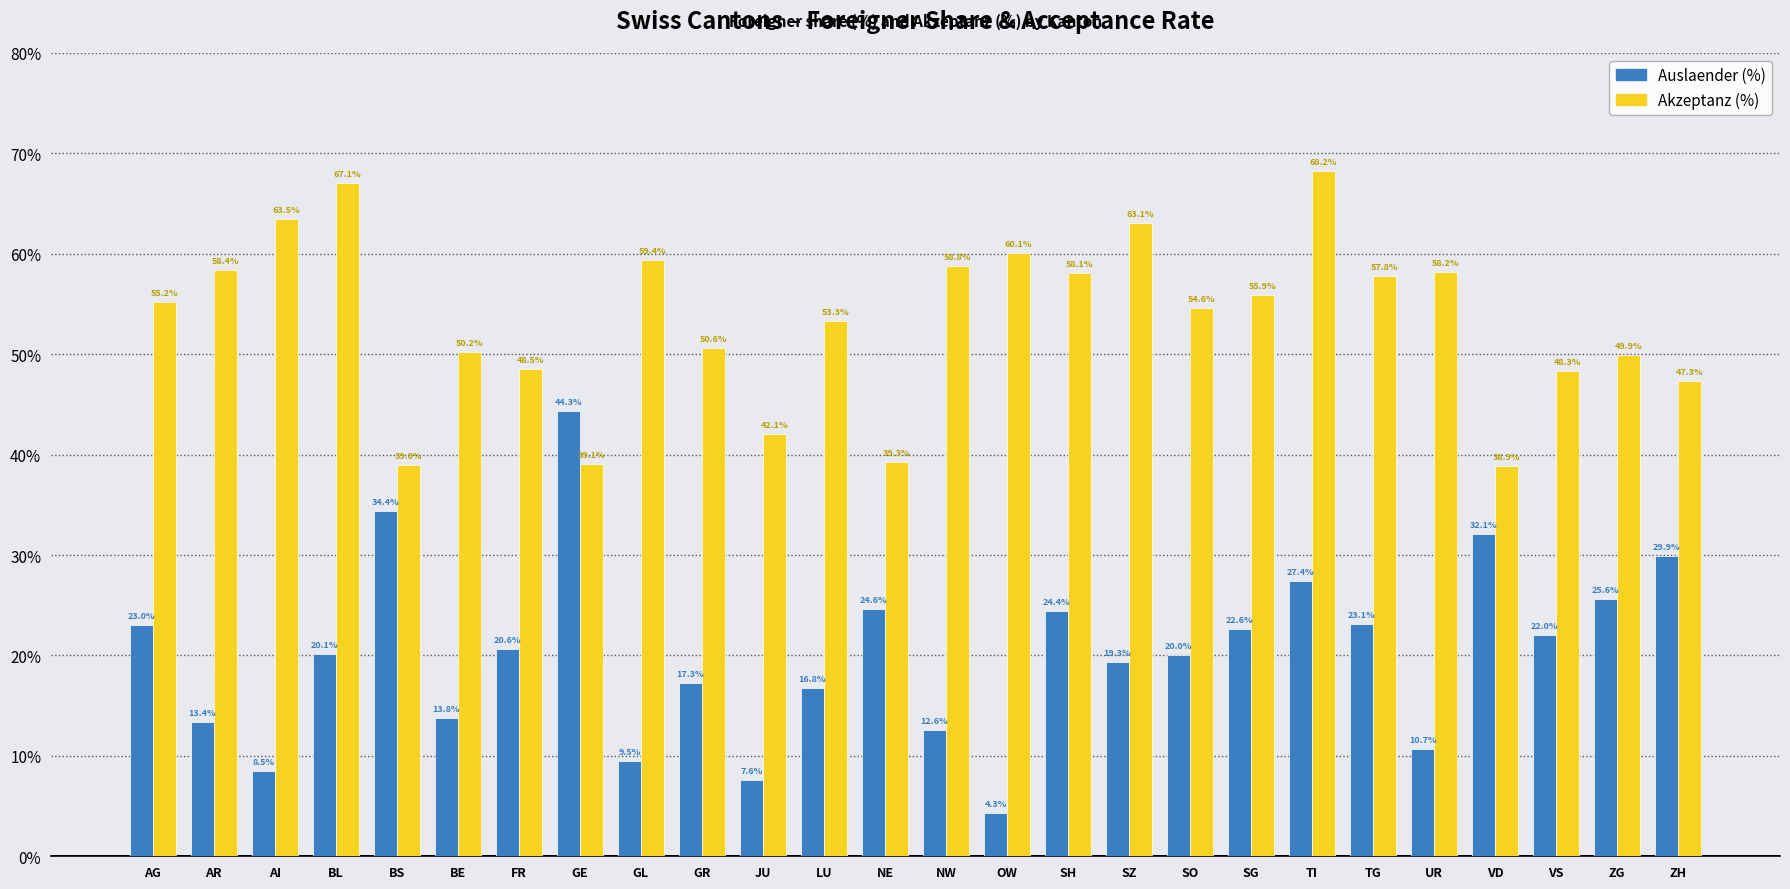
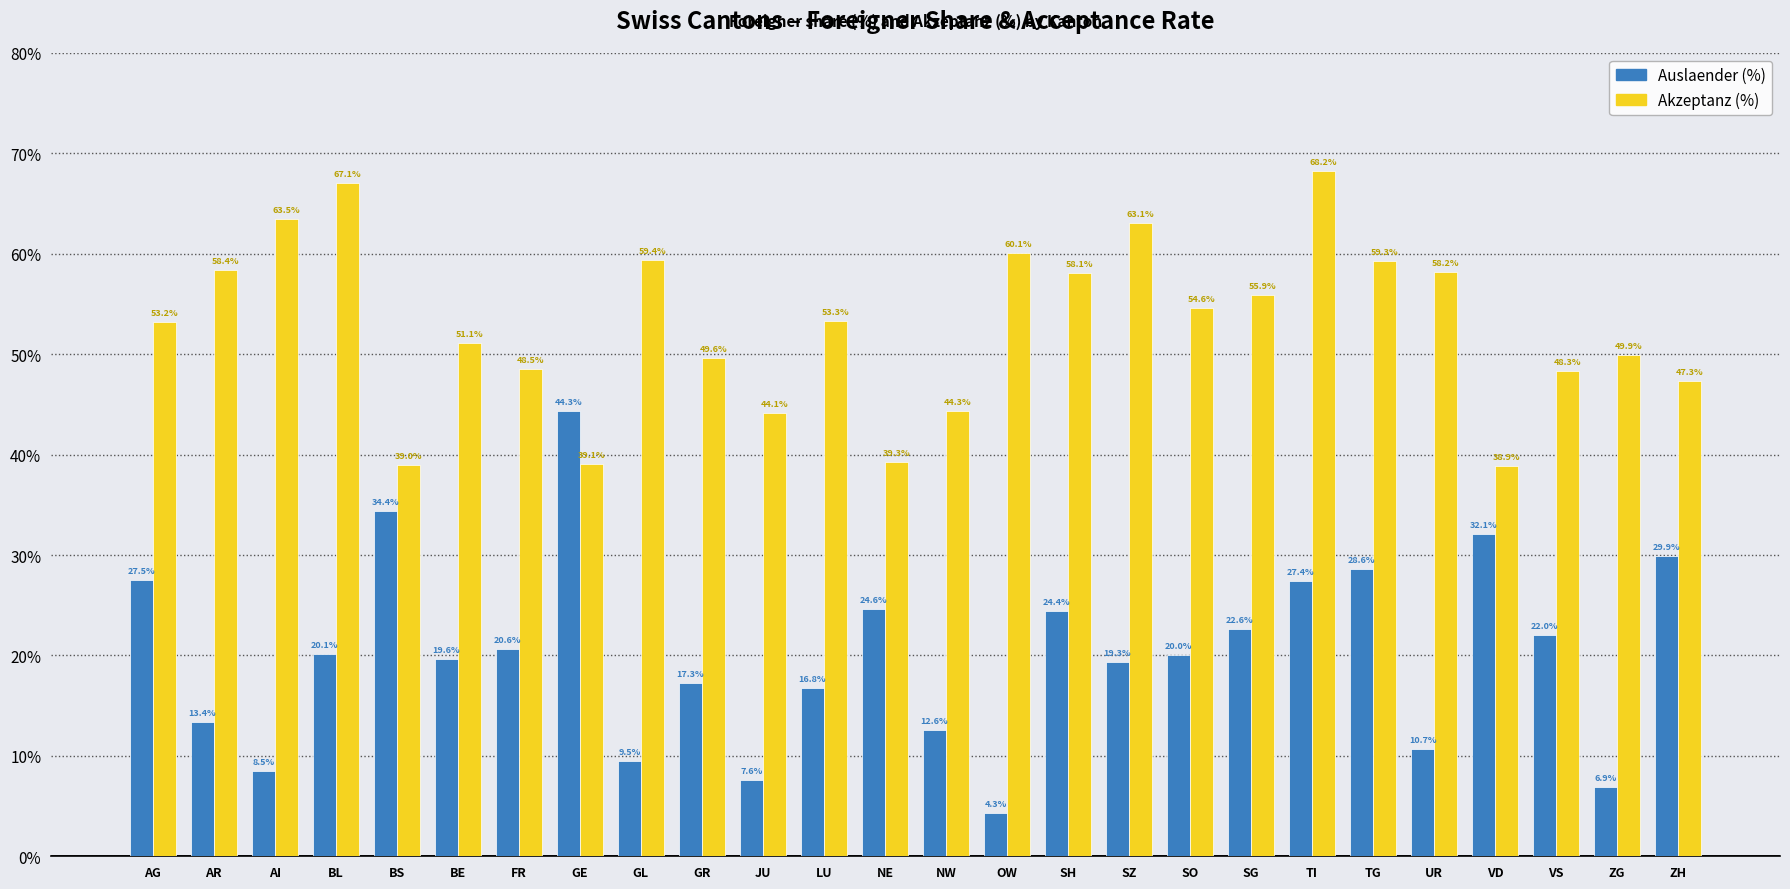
Auslaender (%), AG: 23.0% -> 27.5%
Akzeptanz (%), AG: 55.2% -> 53.2%
Auslaender (%), BE: 13.8% -> 19.6%
Akzeptanz (%), BE: 50.2% -> 51.1%
Akzeptanz (%), GR: 50.6% -> 49.6%
Akzeptanz (%), JU: 42.1% -> 44.1%
Akzeptanz (%), NW: 58.8% -> 44.3%
Auslaender (%), TG: 23.1% -> 28.6%
Akzeptanz (%), TG: 57.8% -> 59.3%
Auslaender (%), ZG: 25.6% -> 6.9%
